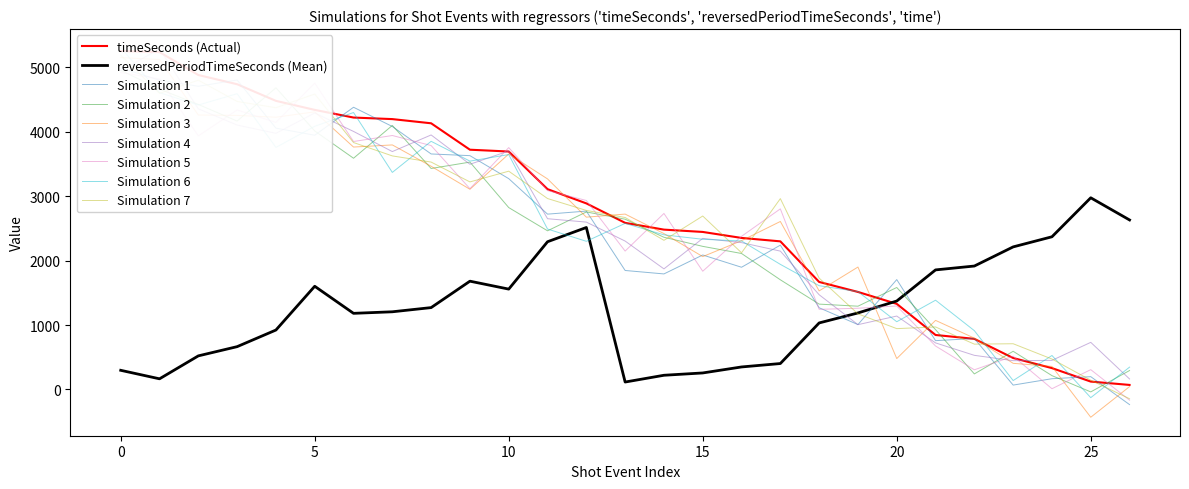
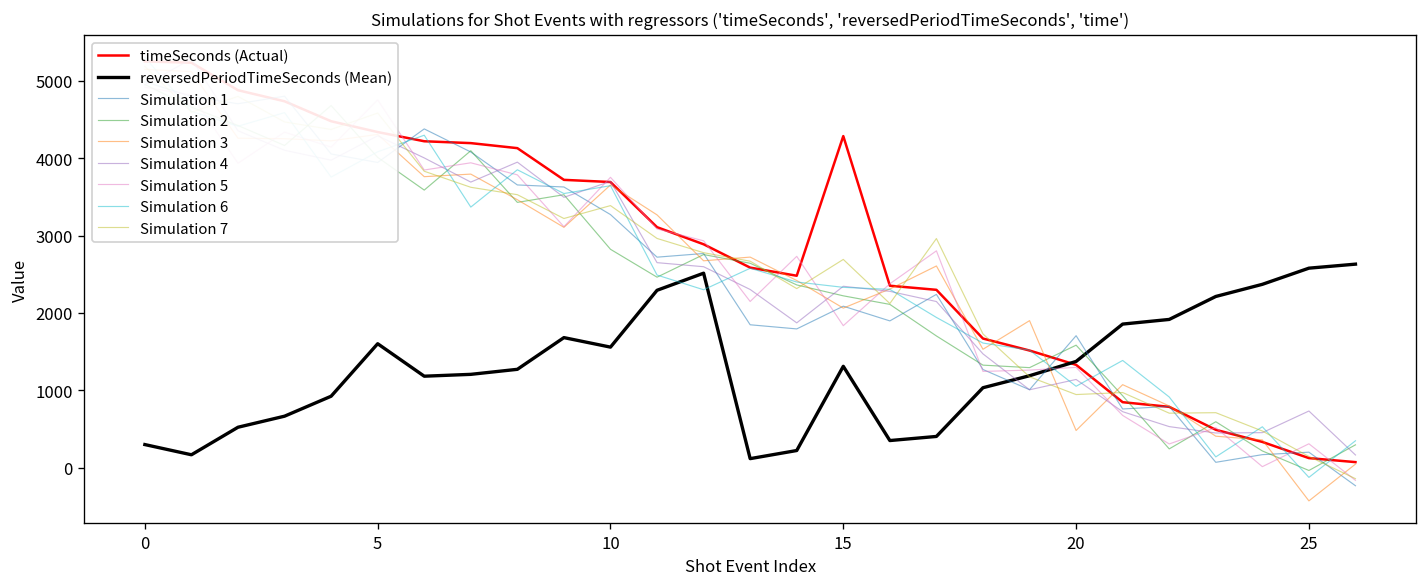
timeSeconds (Actual), 15: 2400 -> 4300
reversedPeriodTimeSeconds (Mean), 15: 300 -> 1300
reversedPeriodTimeSeconds (Mean), 25: 3000 -> 2600
